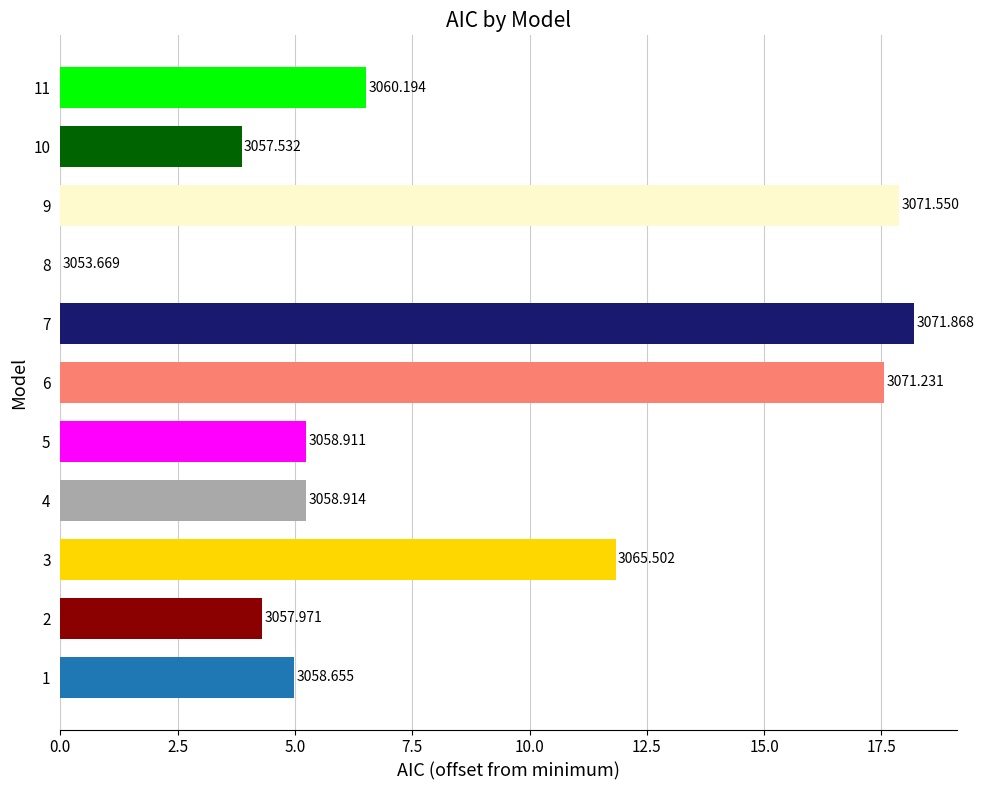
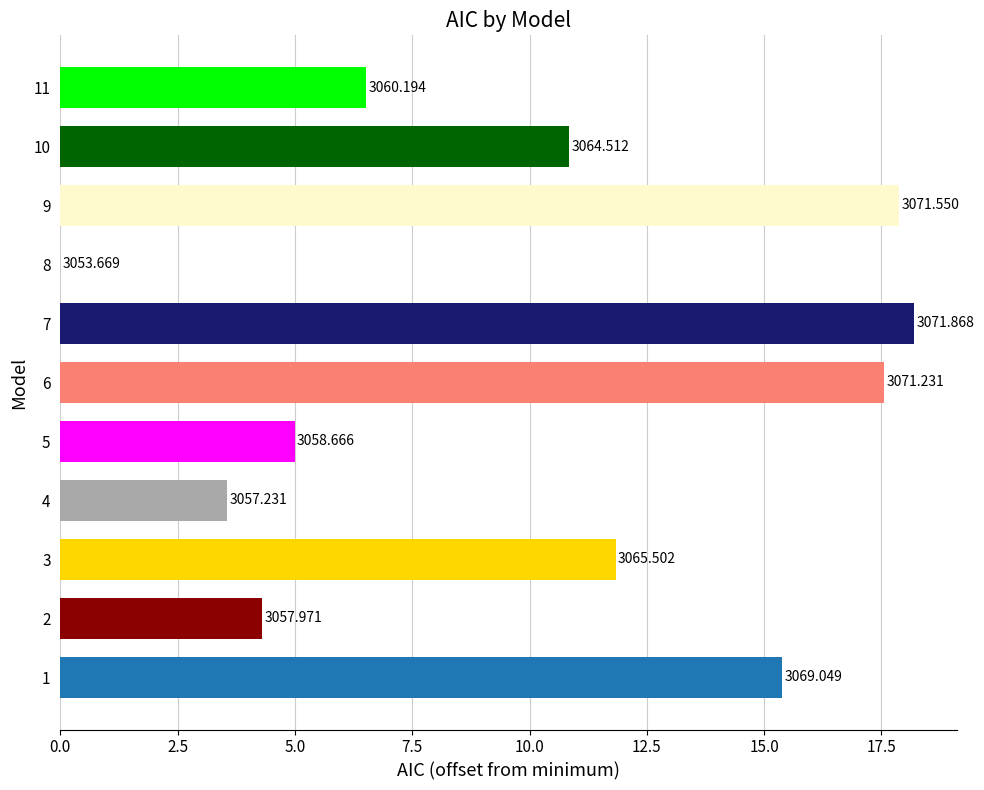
10: 3057.532 -> 3064.512
5: 3058.911 -> 3058.666
4: 3058.914 -> 3057.231
1: 3058.655 -> 3069.049
